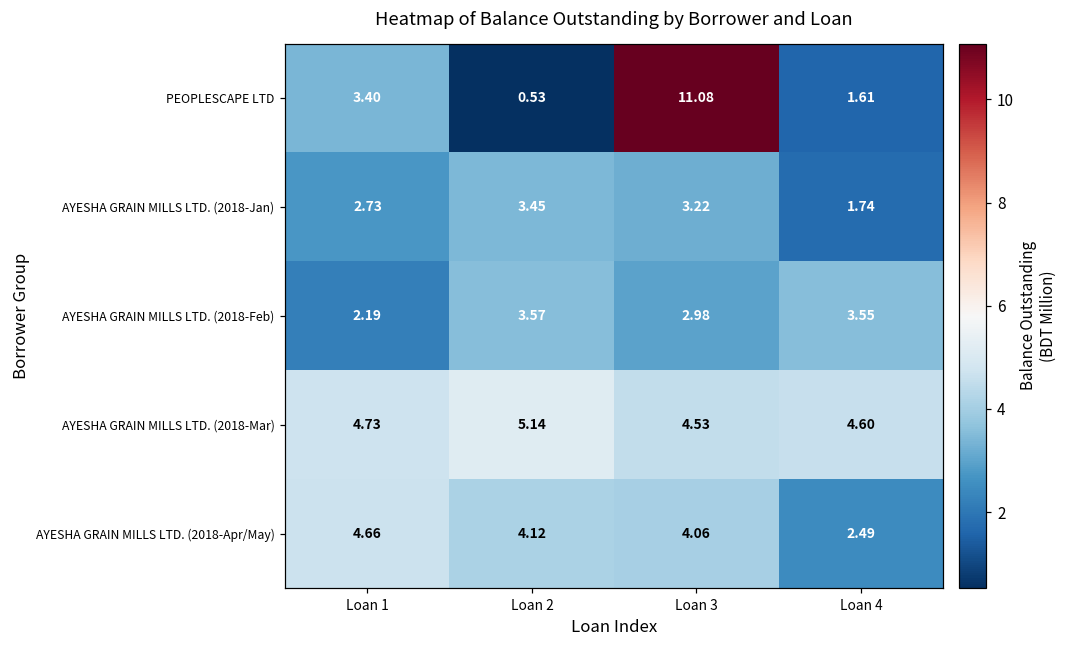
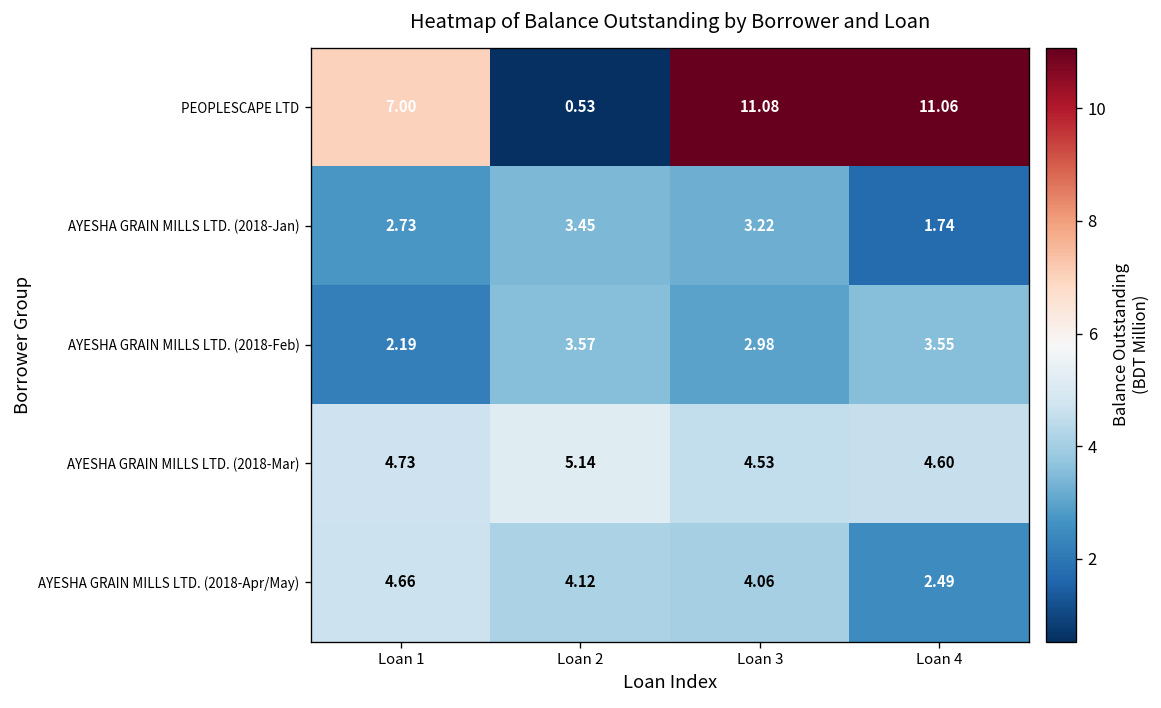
PEOPLESCAPE LTD, Loan 1: 3.40 -> 7.00
PEOPLESCAPE LTD, Loan 4: 1.61 -> 11.06
